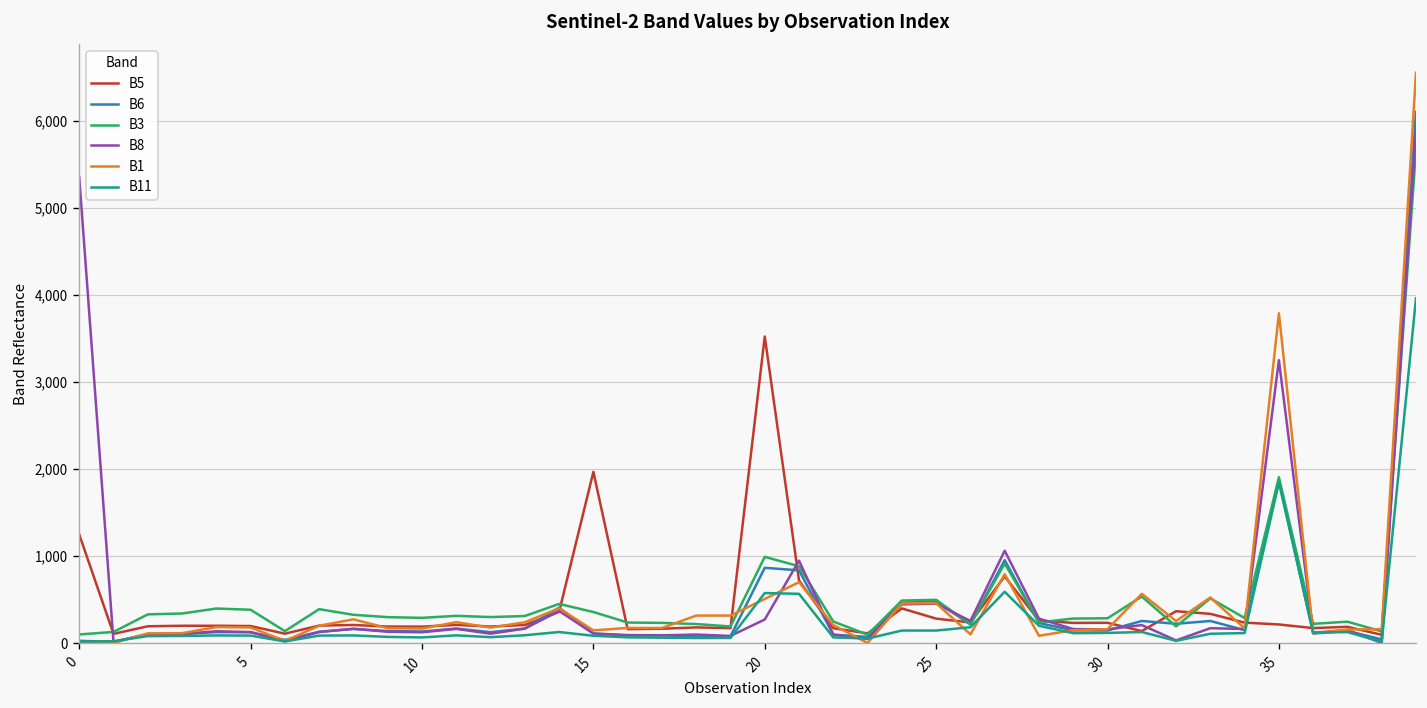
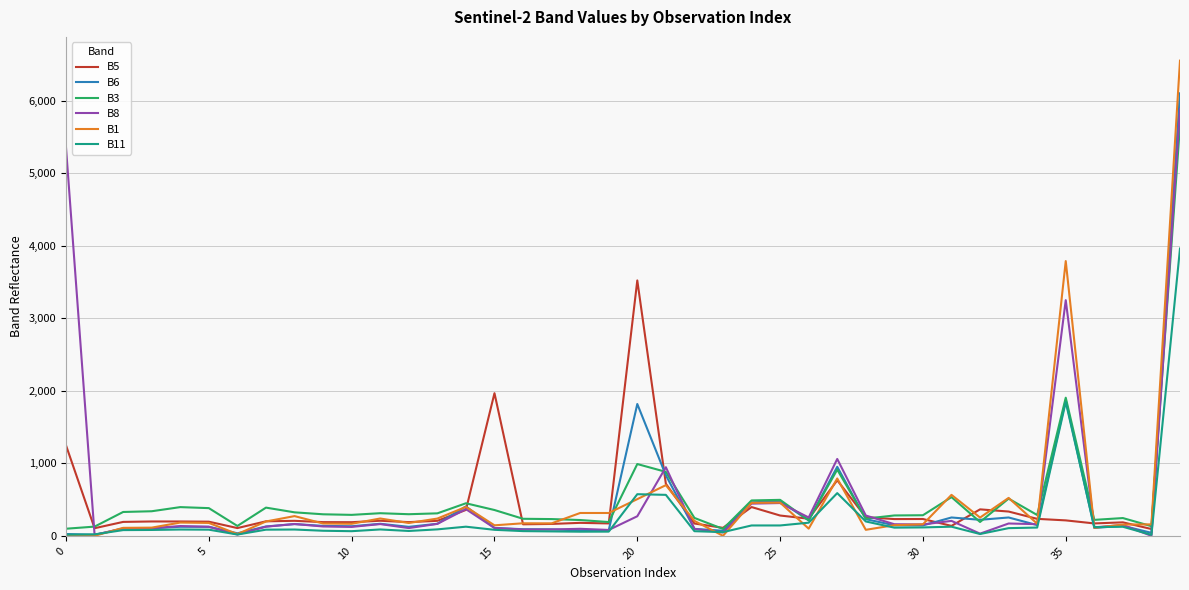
B6, 20: 900 -> 1,800
